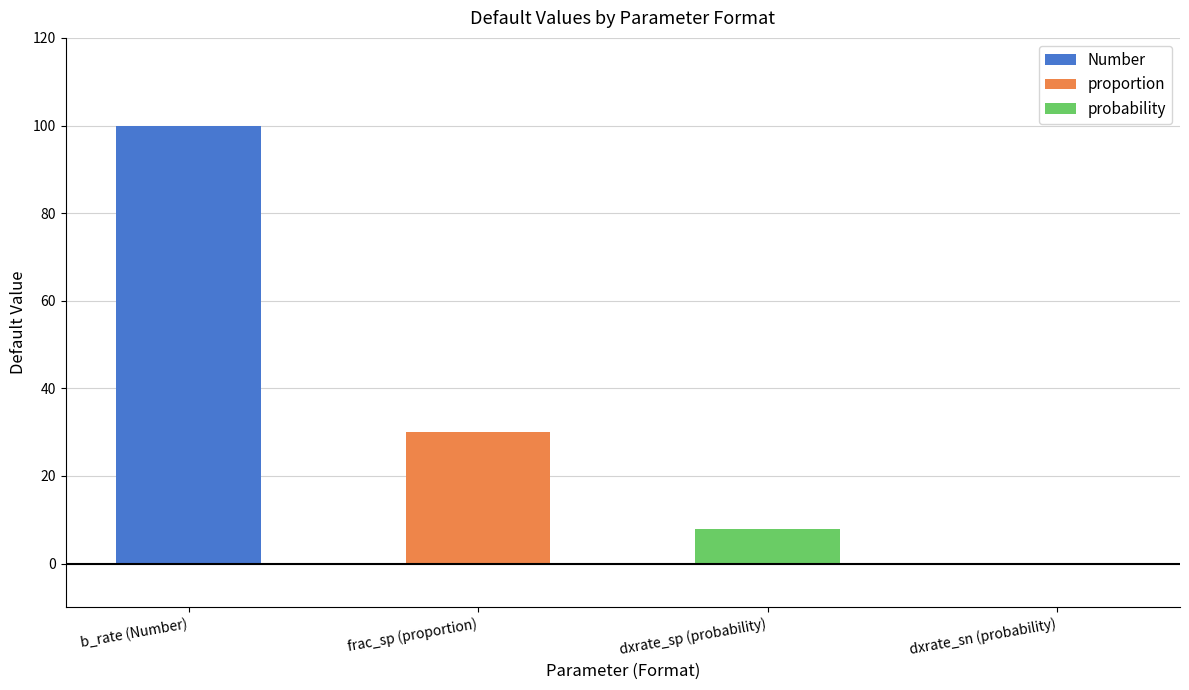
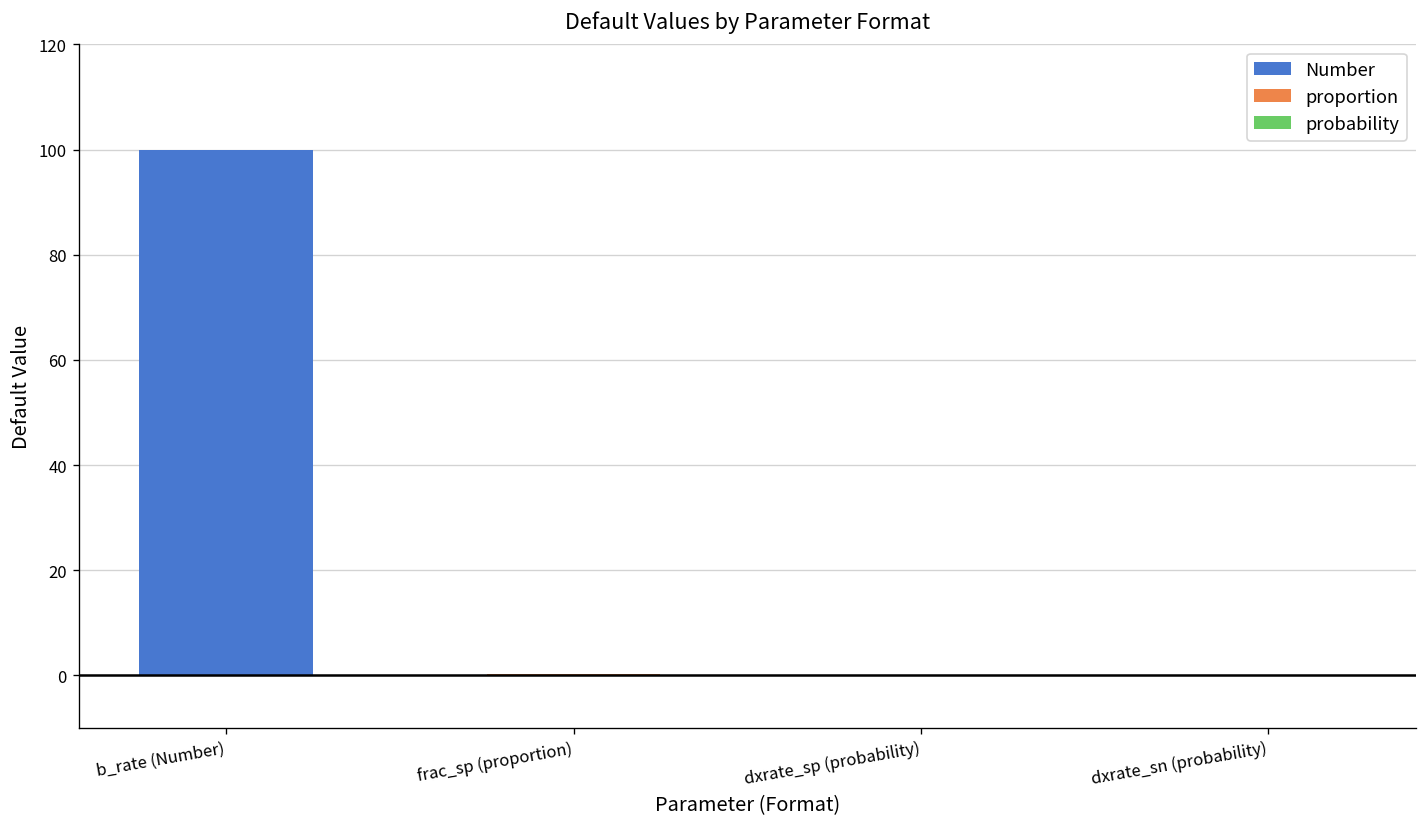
proportion, frac_sp (proportion): 30 -> 0
probability, dxrate_sp (probability): 8 -> 0
